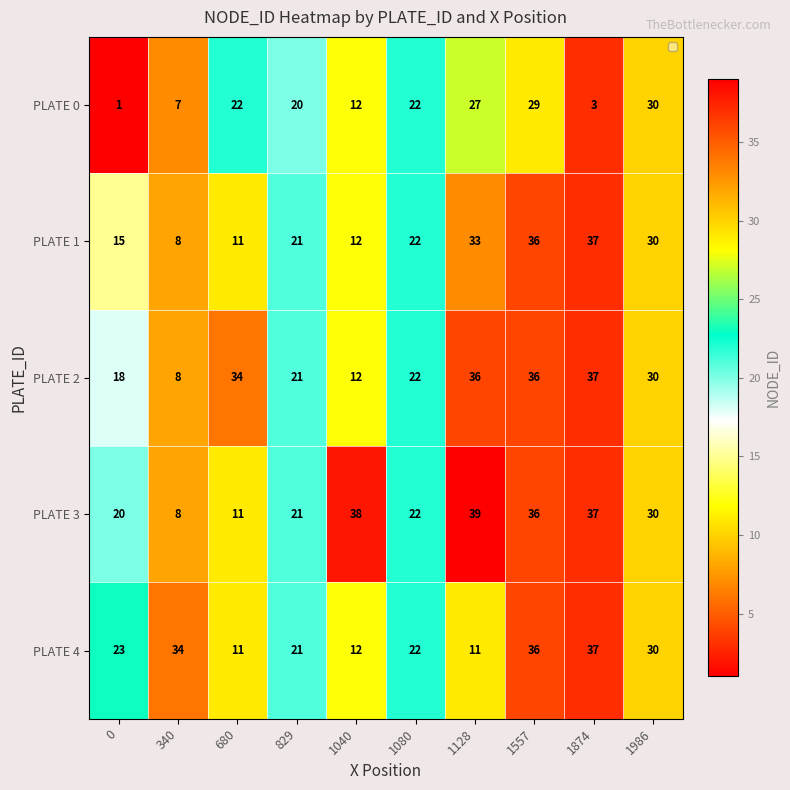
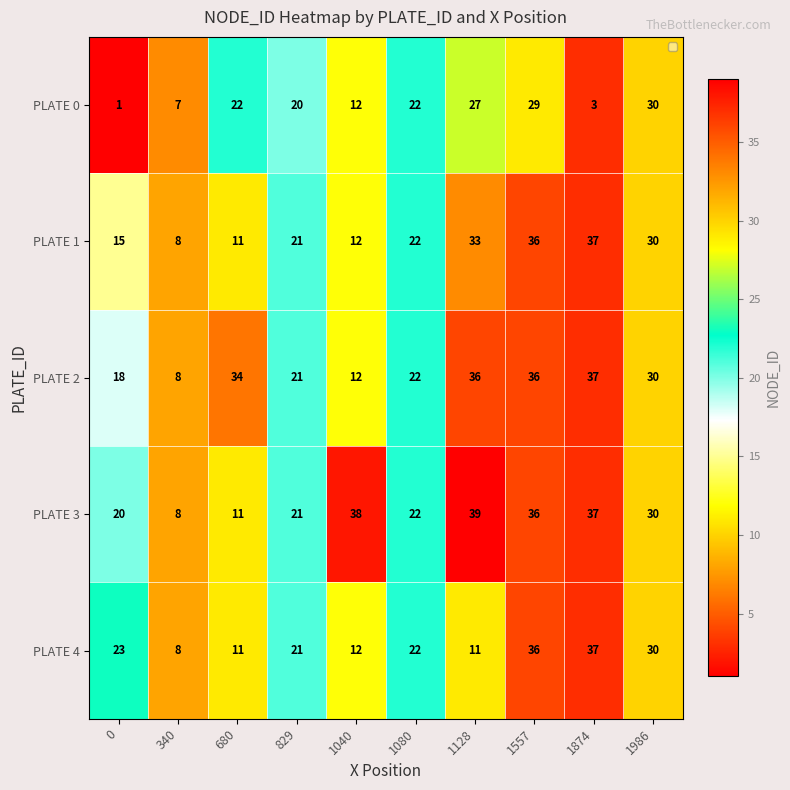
PLATE 4, 340: 34 -> 8
